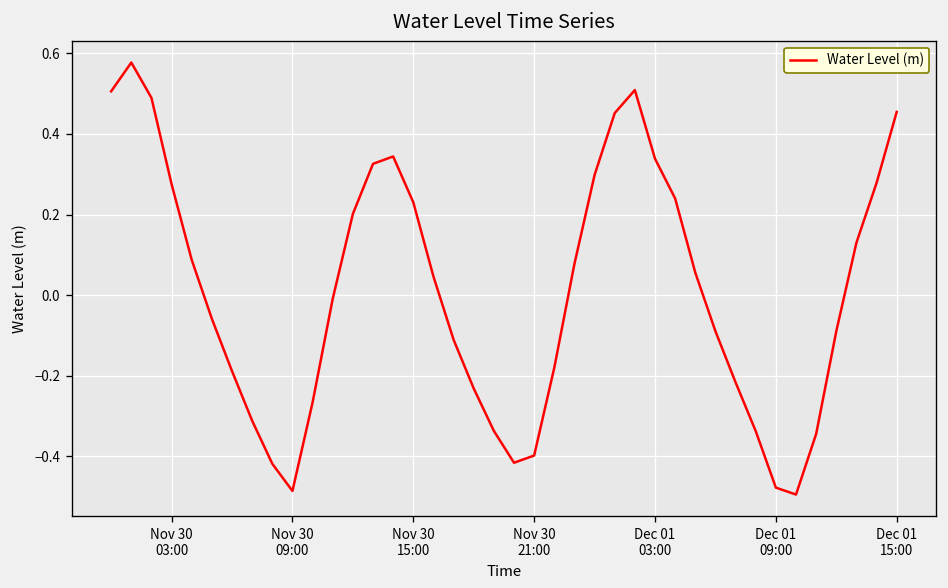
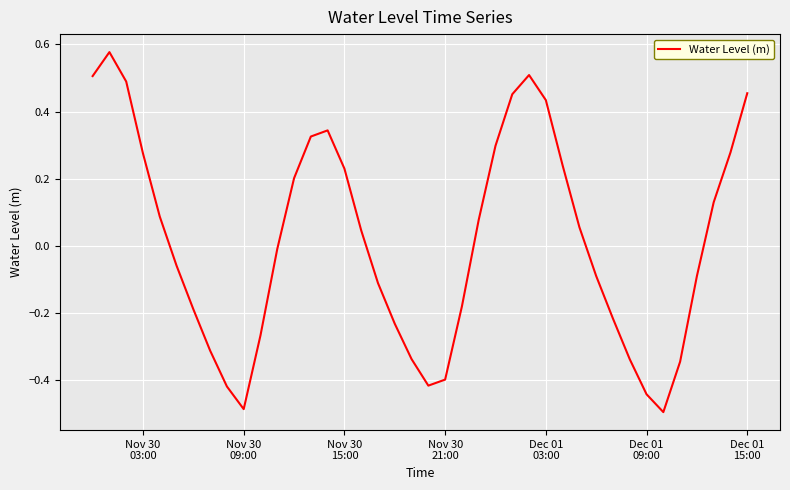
Dec 01 03:00: 0.34 -> 0.43
Dec 01 09:00: -0.48 -> -0.44
